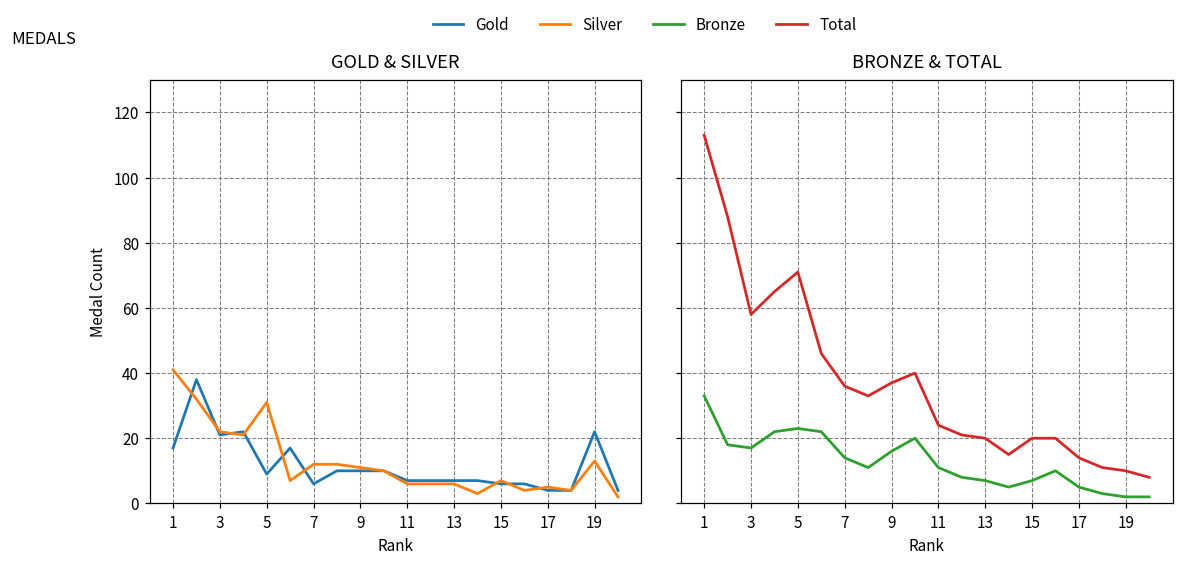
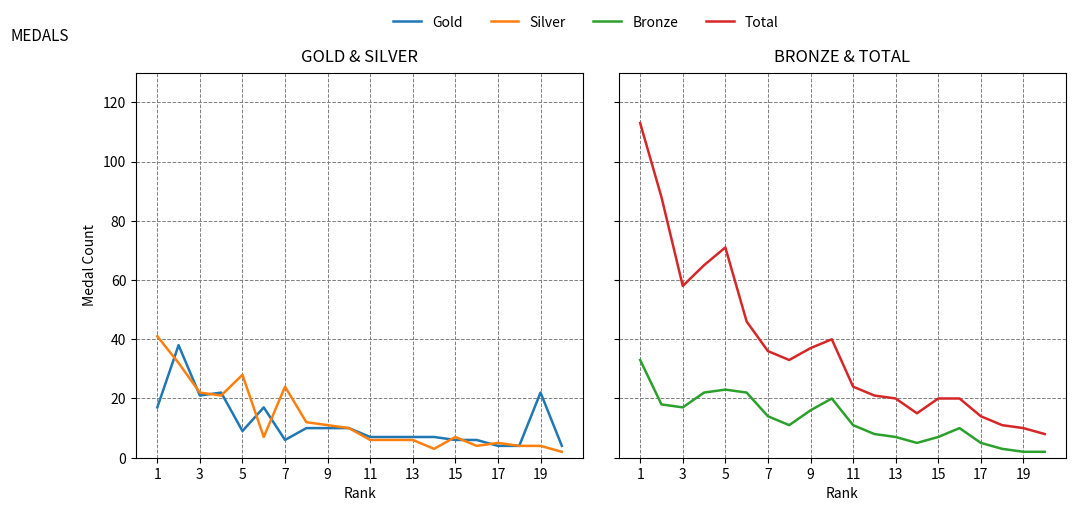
GOLD & SILVER, Silver, 5: 31 -> 28
GOLD & SILVER, Silver, 7: 12 -> 24
GOLD & SILVER, Silver, 19: 13 -> 4
